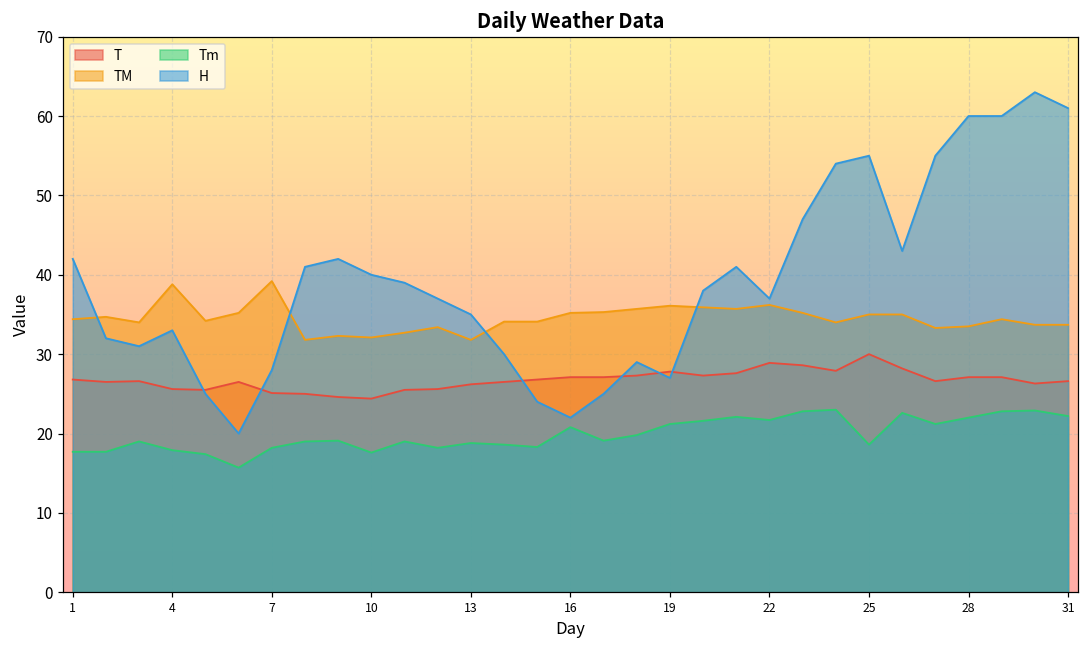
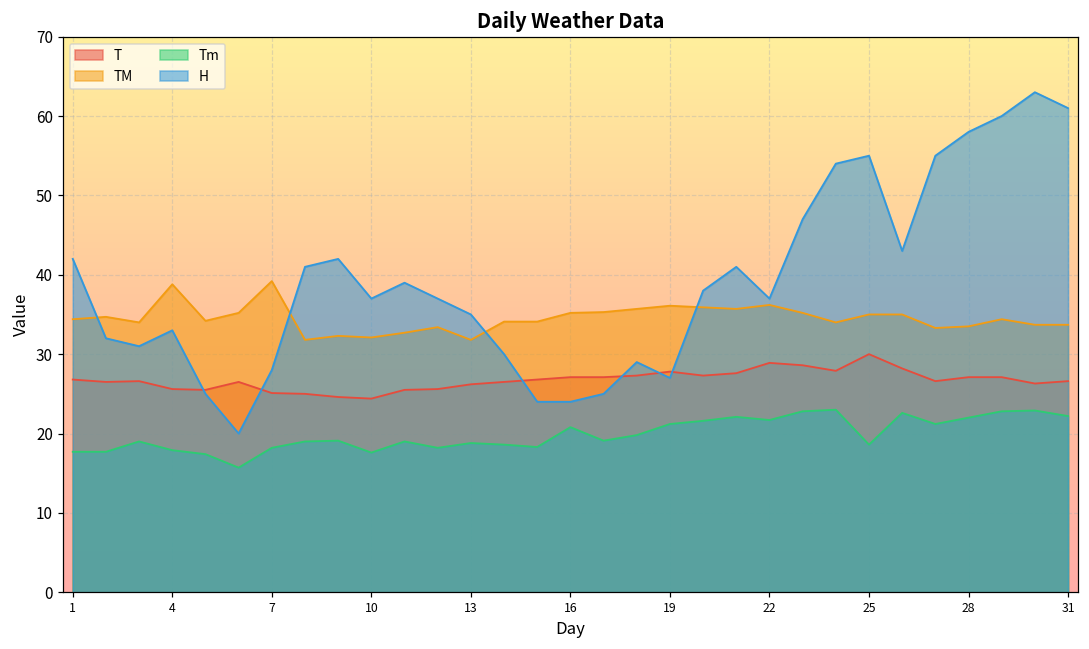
H, 10: 40 -> 37
H, 16: 22 -> 24
H, 28: 60 -> 58
